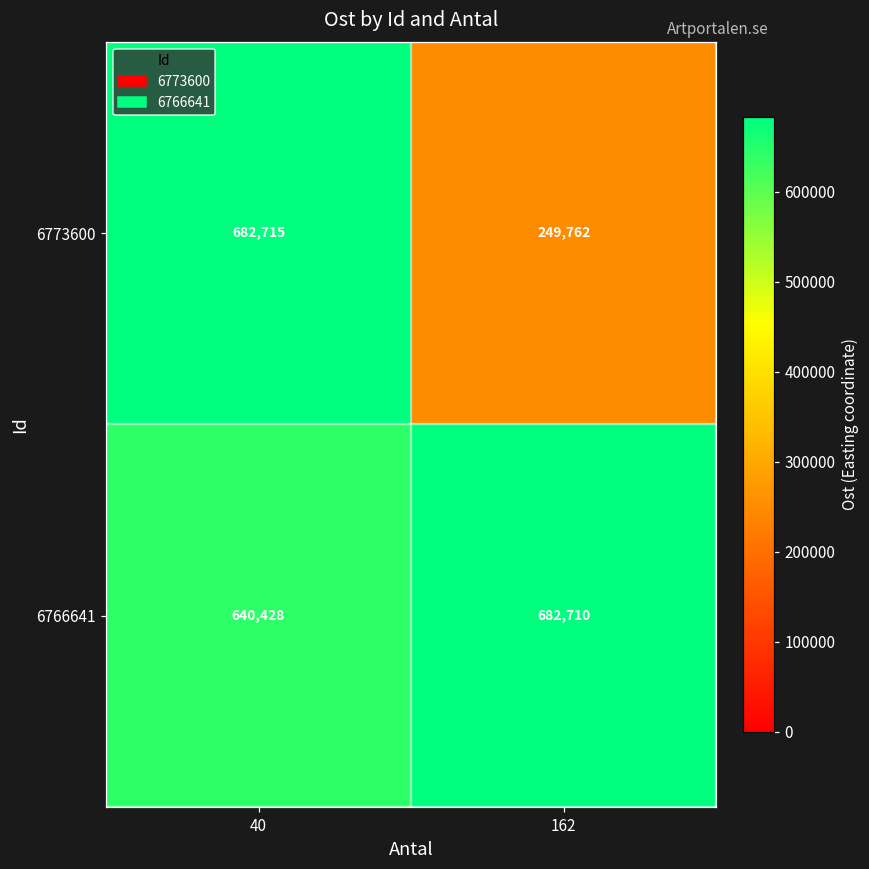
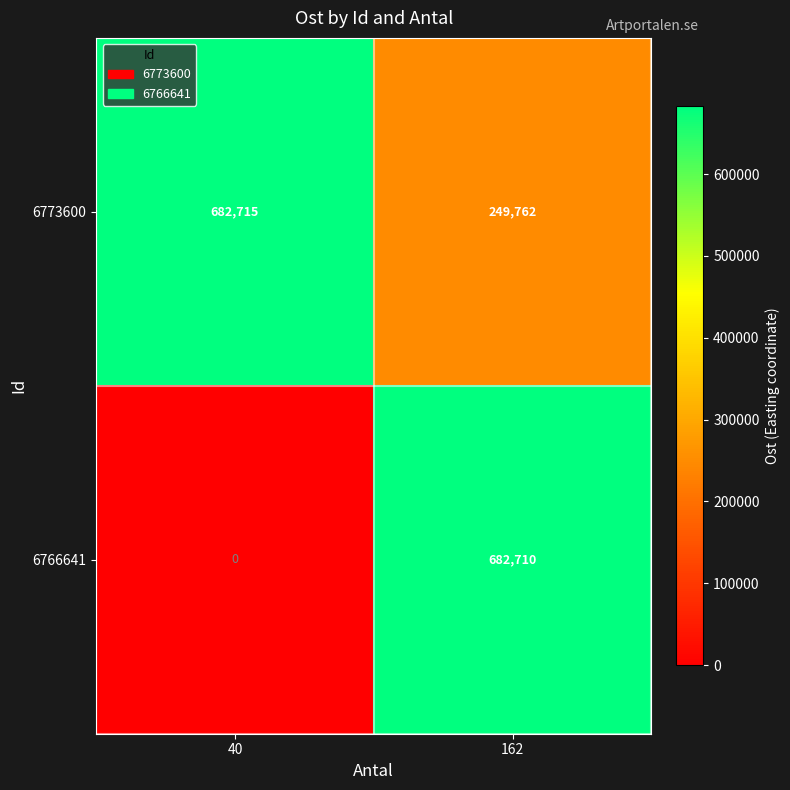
6766641, 40: 640,428 -> 0
